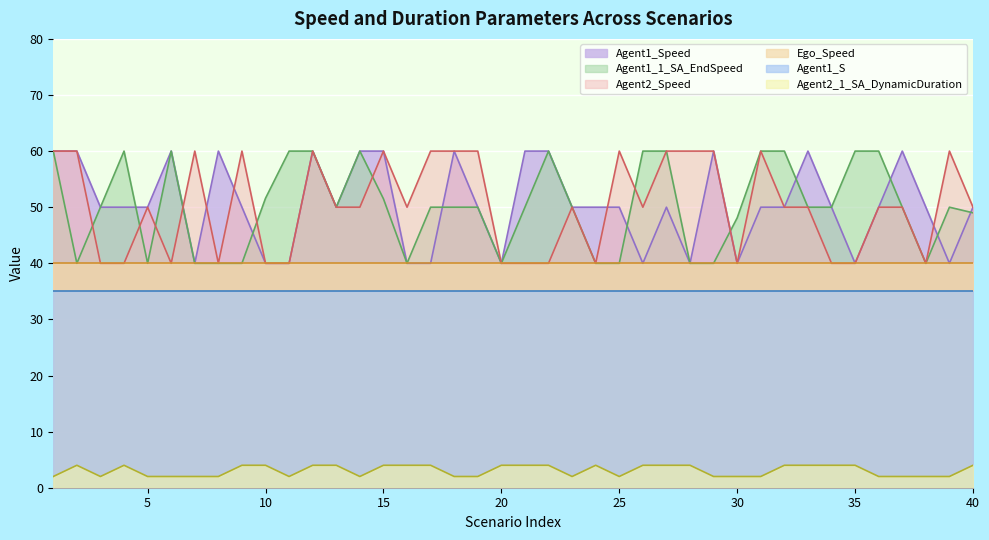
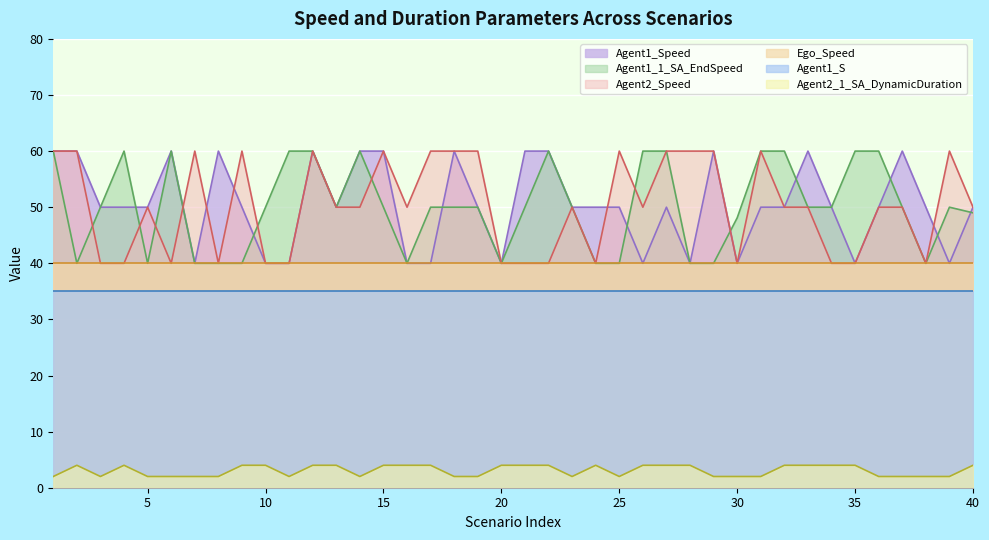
Agent1_1_SA_EndSpeed, 10: 52 -> 50
Agent1_1_SA_EndSpeed, 15: 52 -> 50
